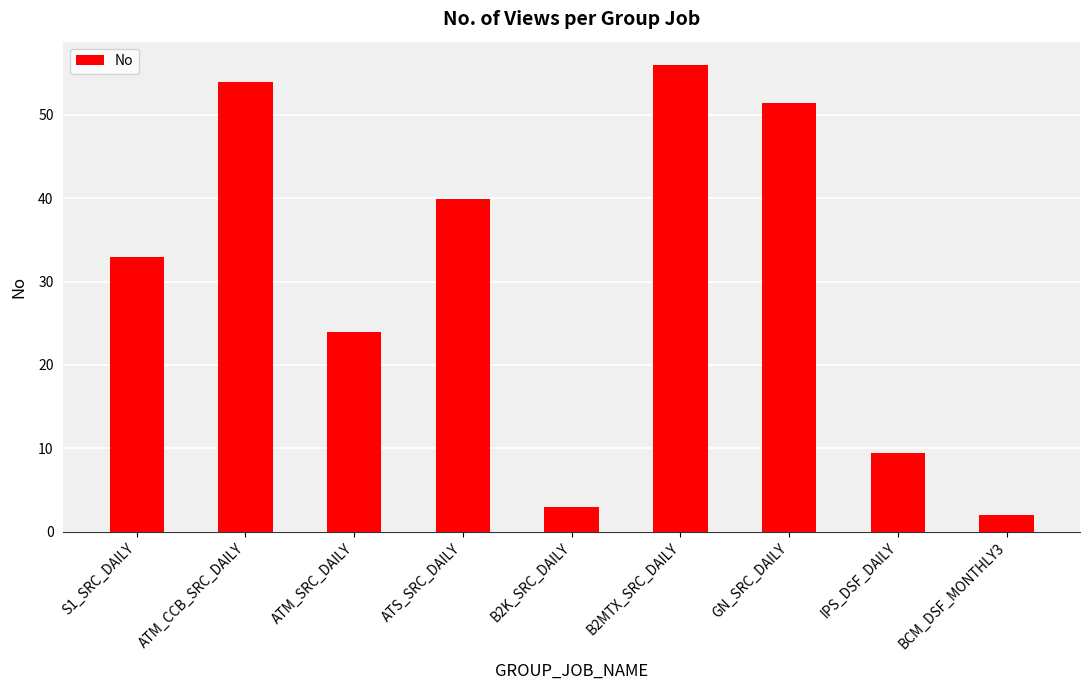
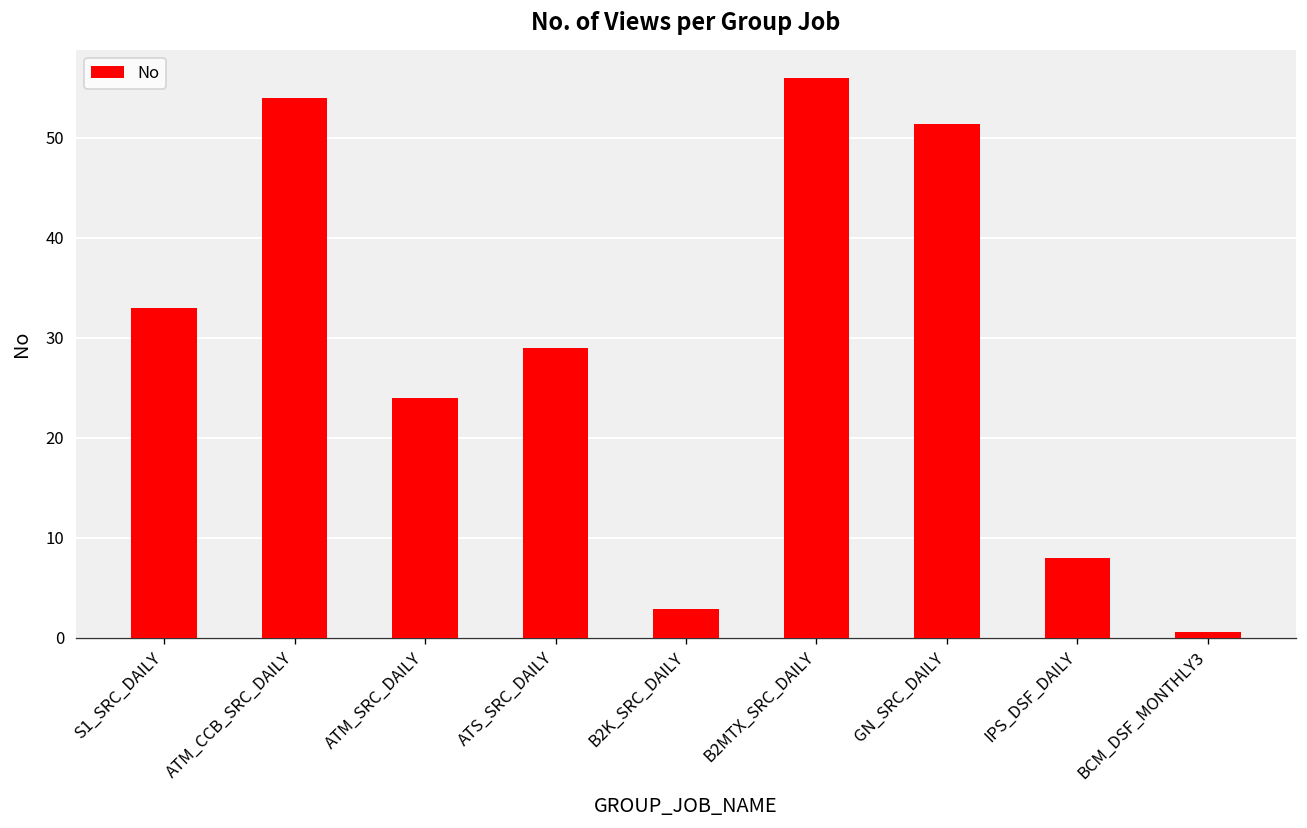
ATS_SRC_DAILY: 40 -> 29
IPS_DSF_DAILY: 9 -> 8
BCM_DSF_MONTHLY3: 2 -> 1
